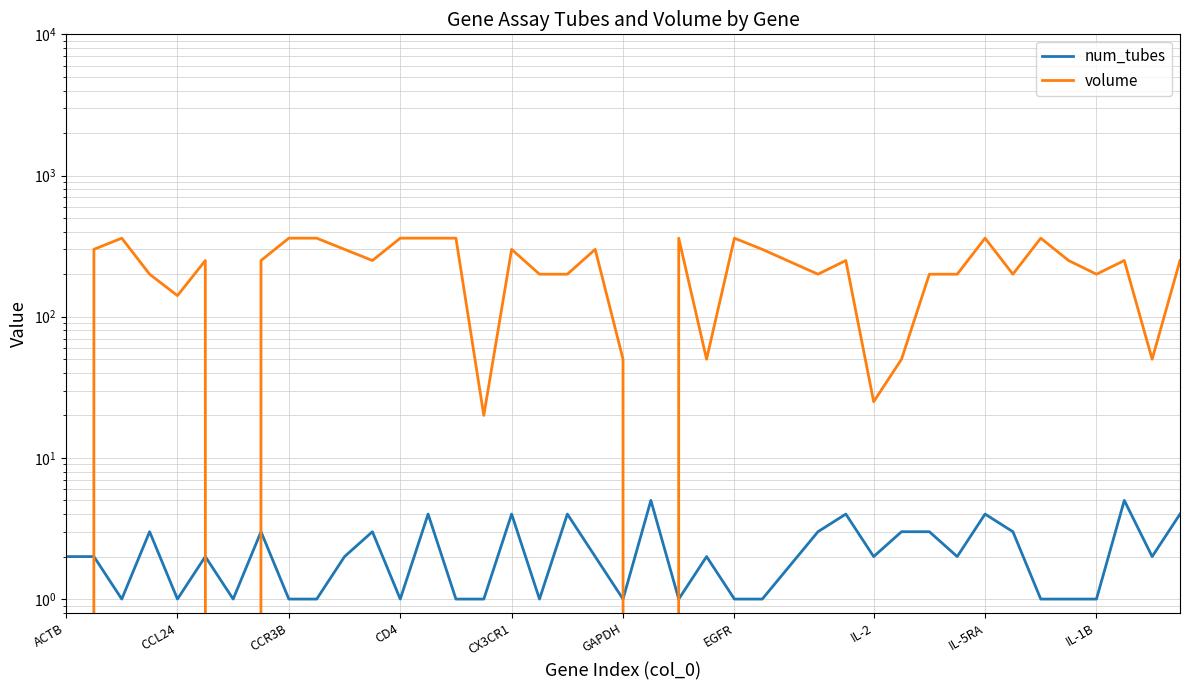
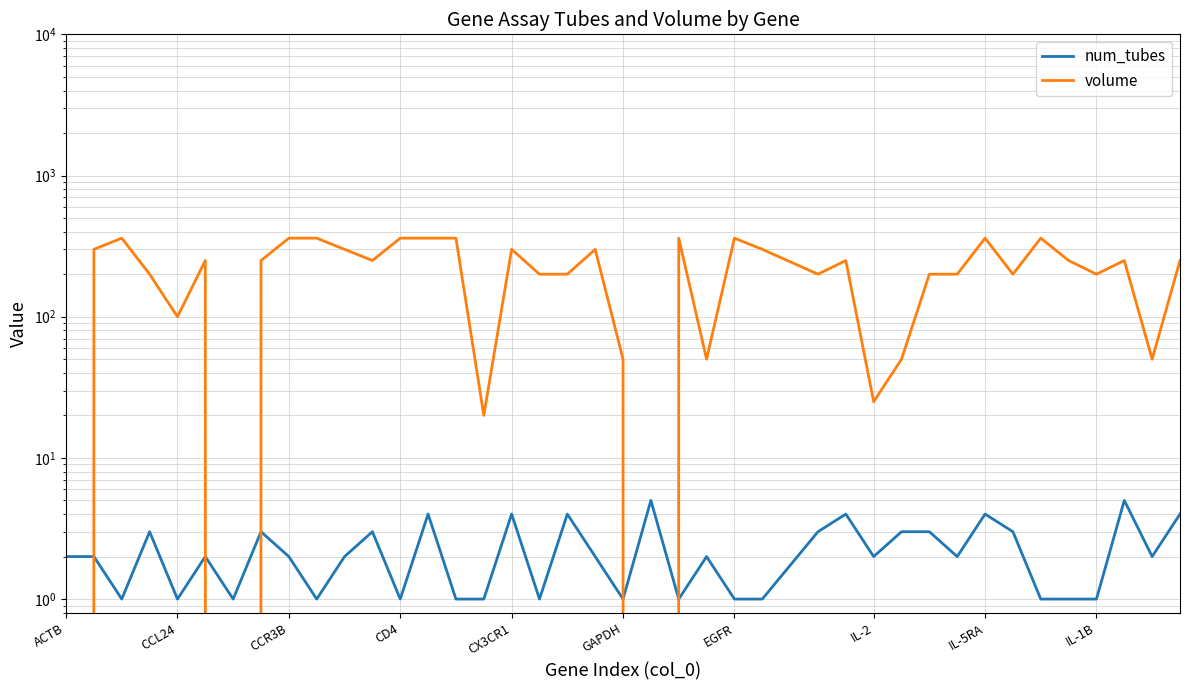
volume, CCL24: 140 -> 100
num_tubes, CCR3B: 1 -> 2
